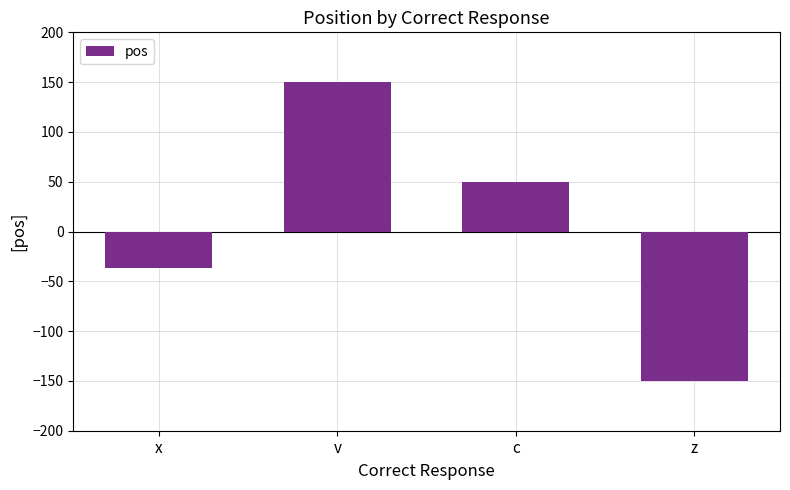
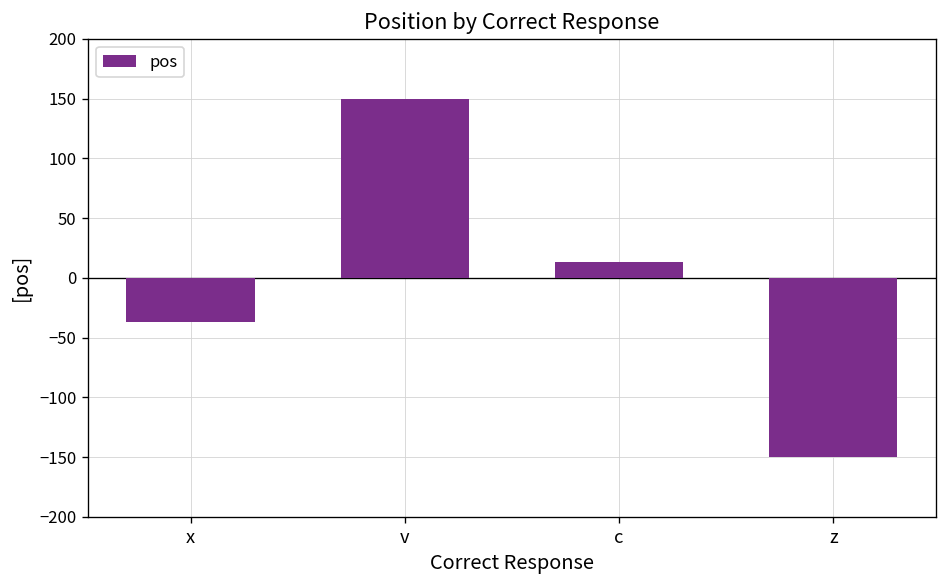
c: 50 -> 10
